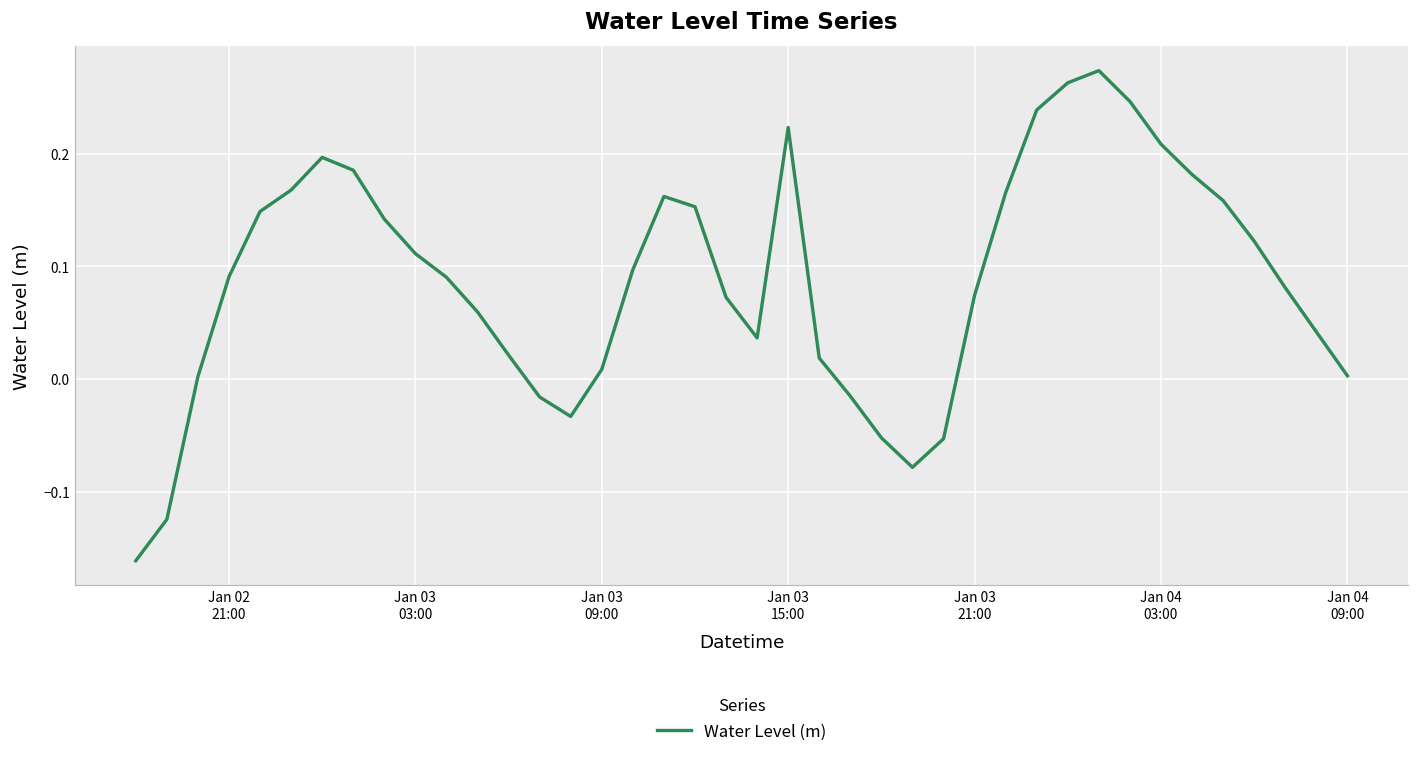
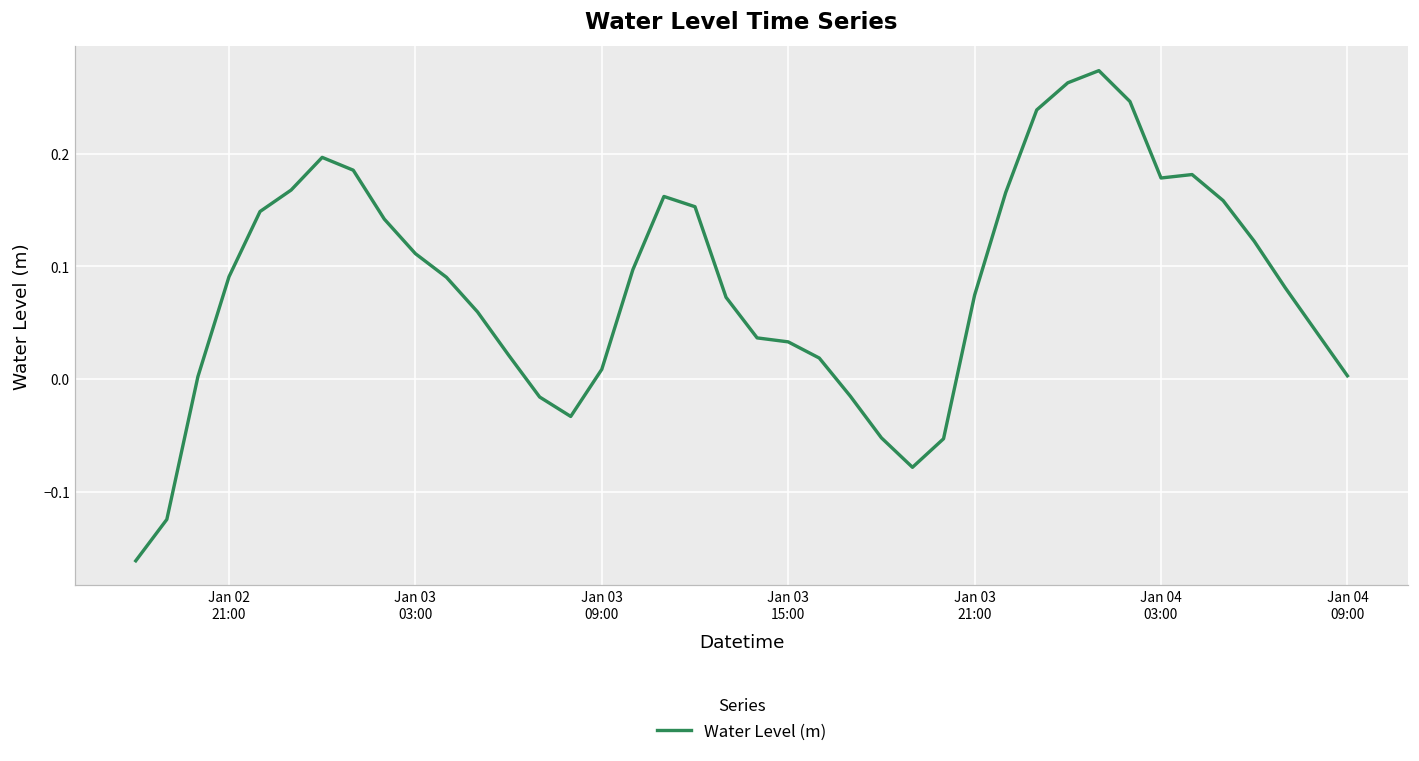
Jan 03 15:00: 0.223 -> 0.033
Jan 04 03:00: 0.208 -> 0.178
